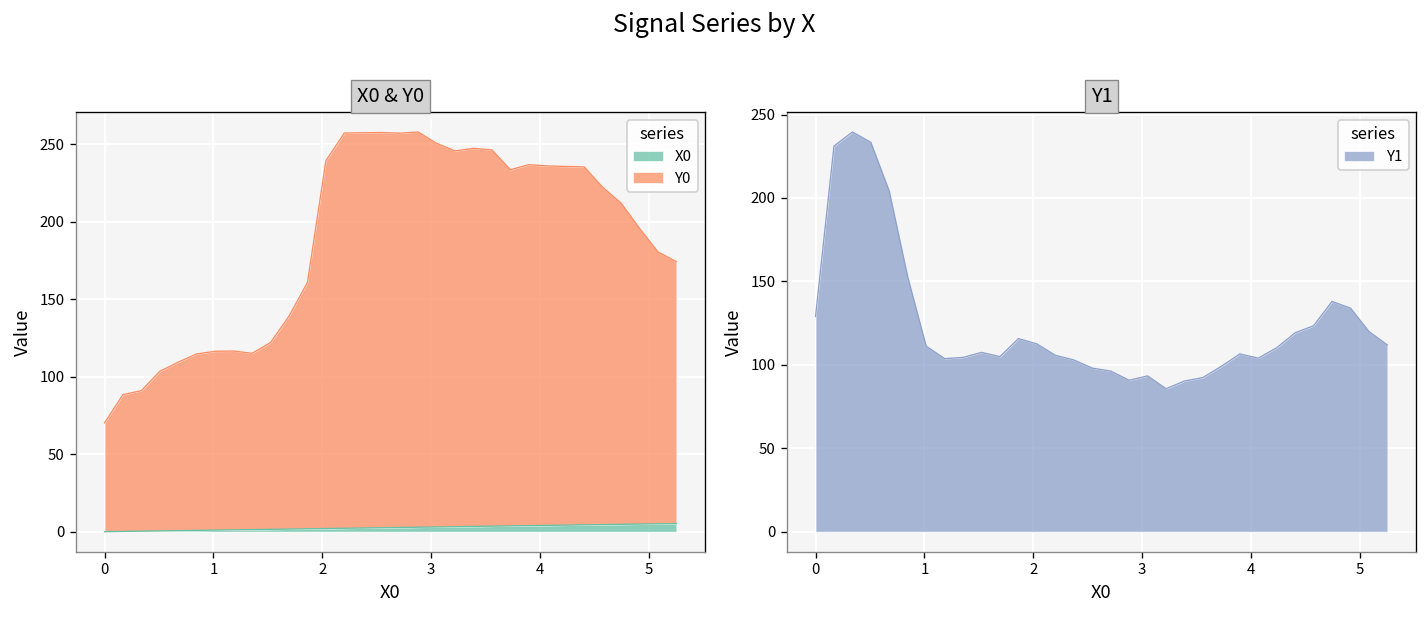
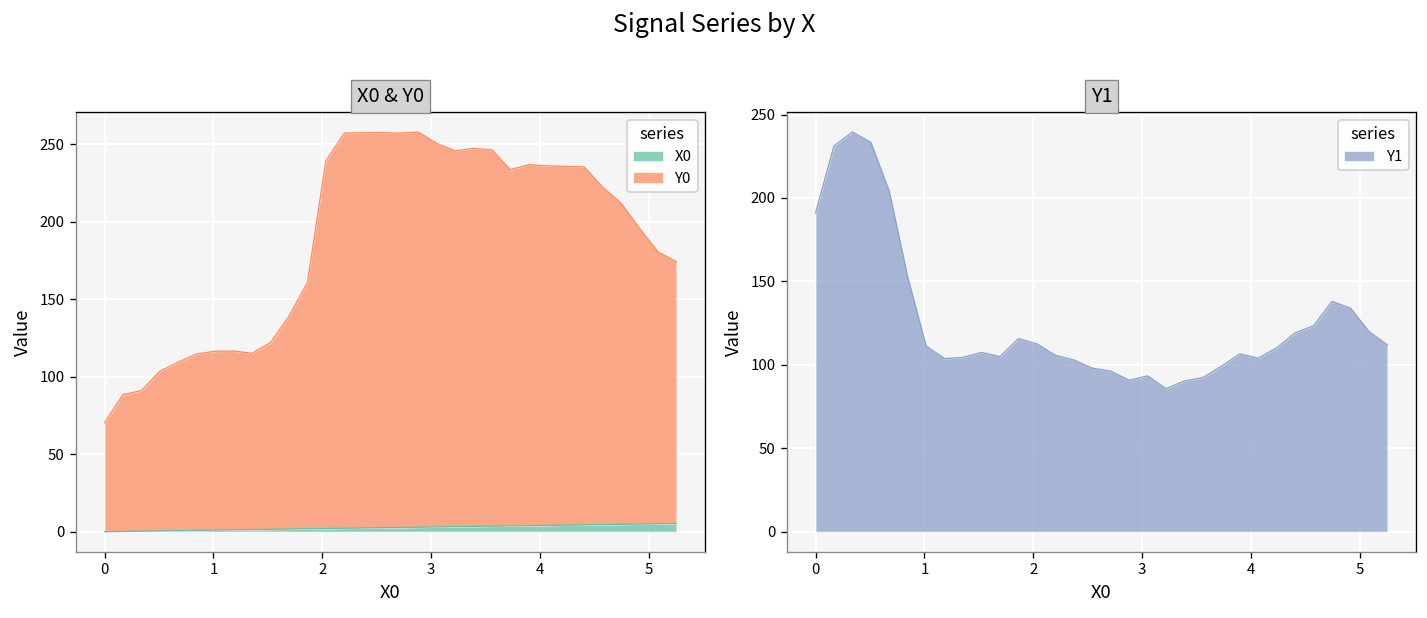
Y1, 0: 129 -> 191
